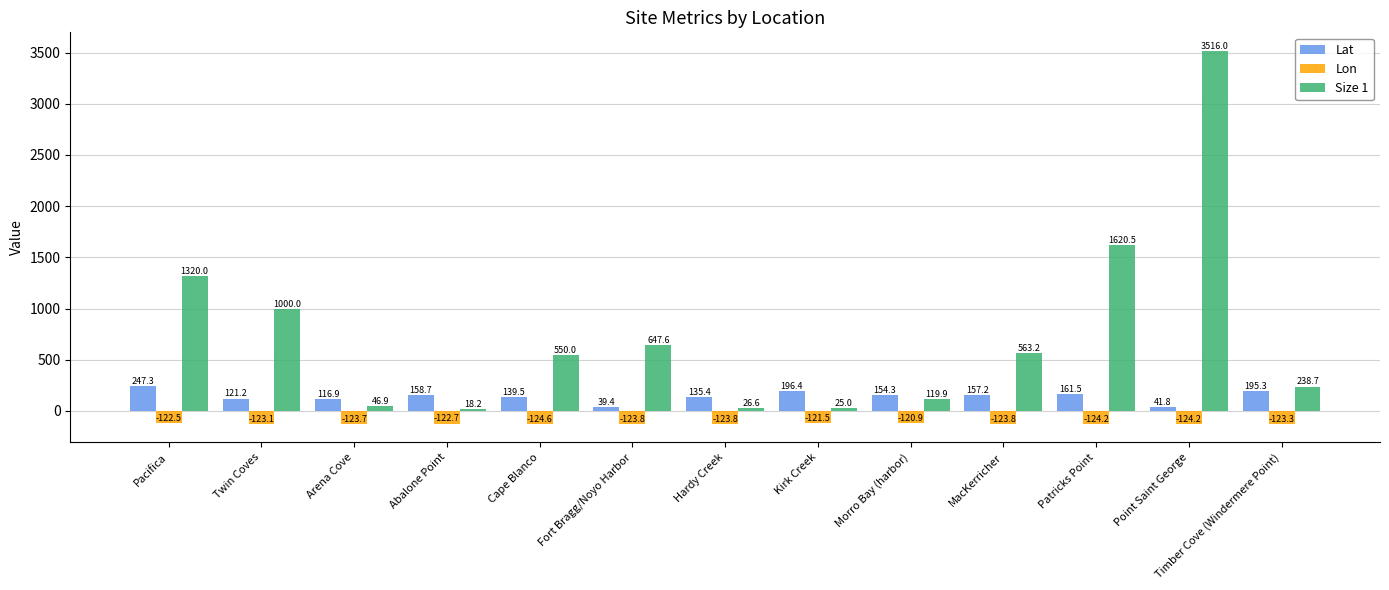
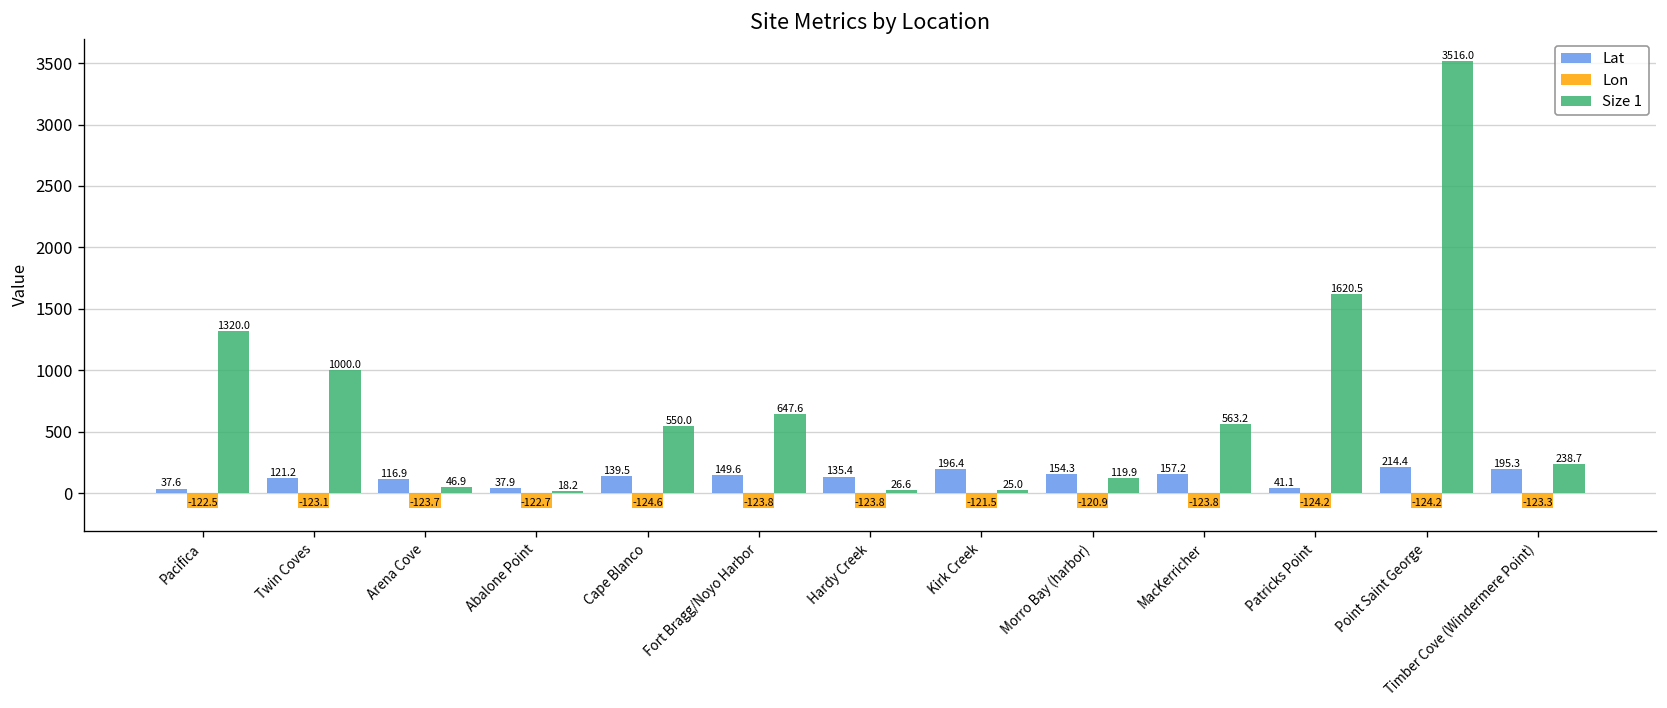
Lat, Pacifica: 247.3 -> 37.6
Lat, Abalone Point: 158.7 -> 37.9
Lat, Fort Bragg/Noyo Harbor: 39.4 -> 149.6
Lat, Patricks Point: 161.5 -> 41.1
Lat, Point Saint George: 41.8 -> 214.4
